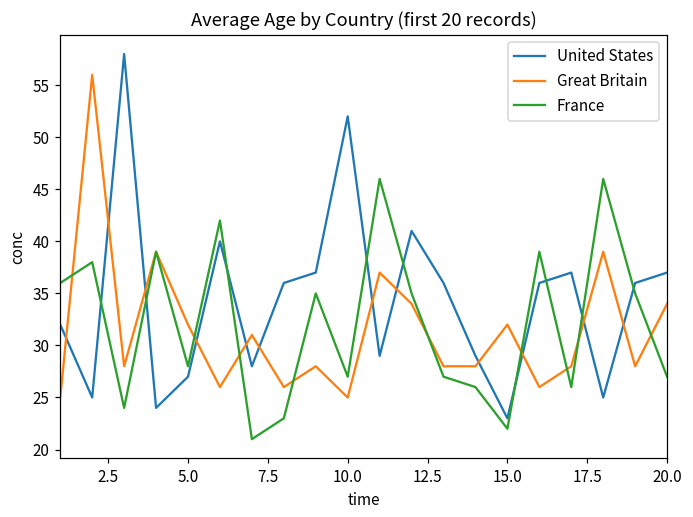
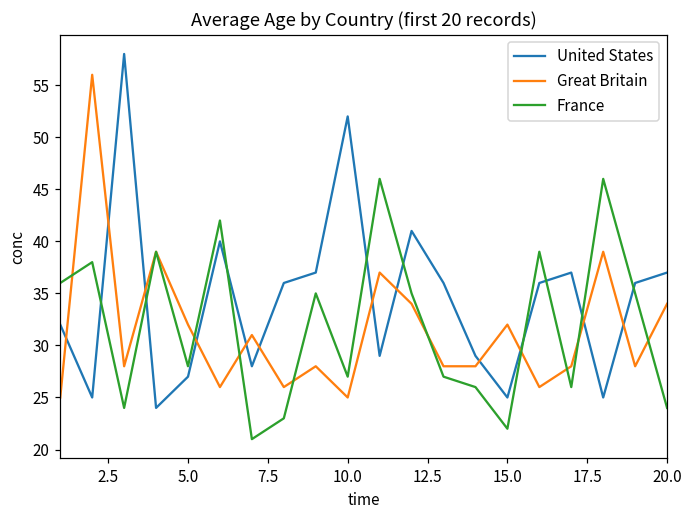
United States, 15.0: 23 -> 25
France, 20.0: 27 -> 24
